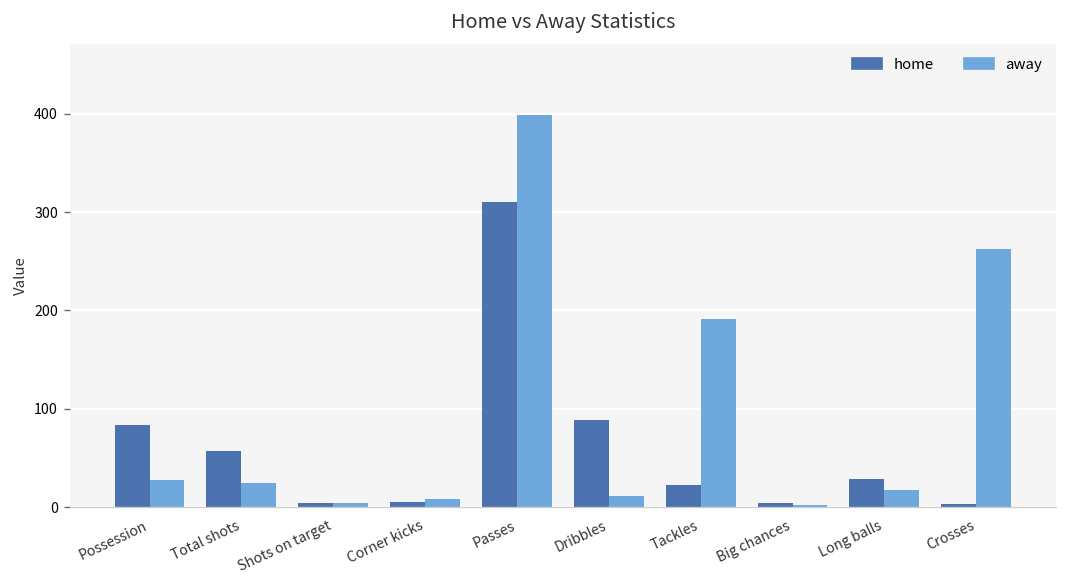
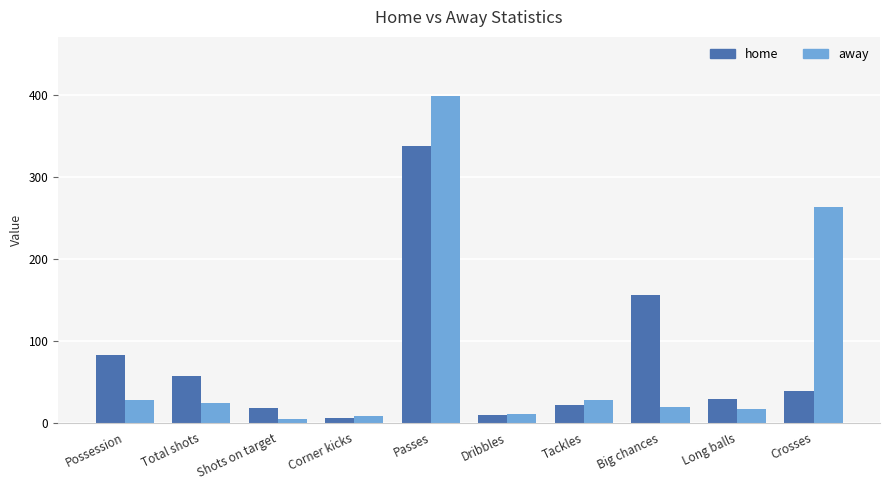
home, Shots on target: 0 -> 20
home, Passes: 310 -> 340
home, Dribbles: 90 -> 10
away, Tackles: 190 -> 30
home, Big chances: 0 -> 160
away, Big chances: 0 -> 20
home, Crosses: 0 -> 40
